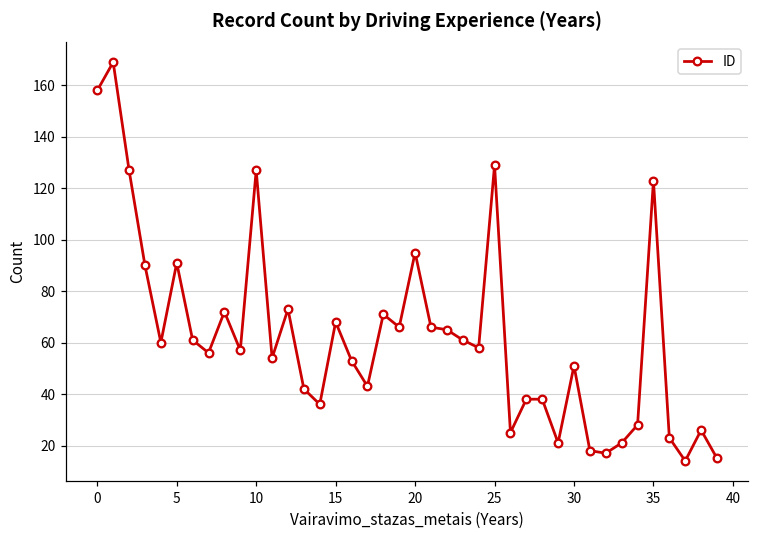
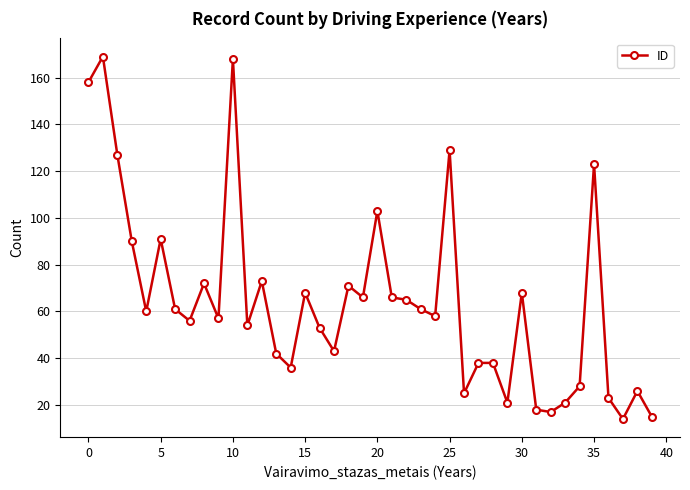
10: 127 -> 168
20: 95 -> 103
30: 51 -> 68
